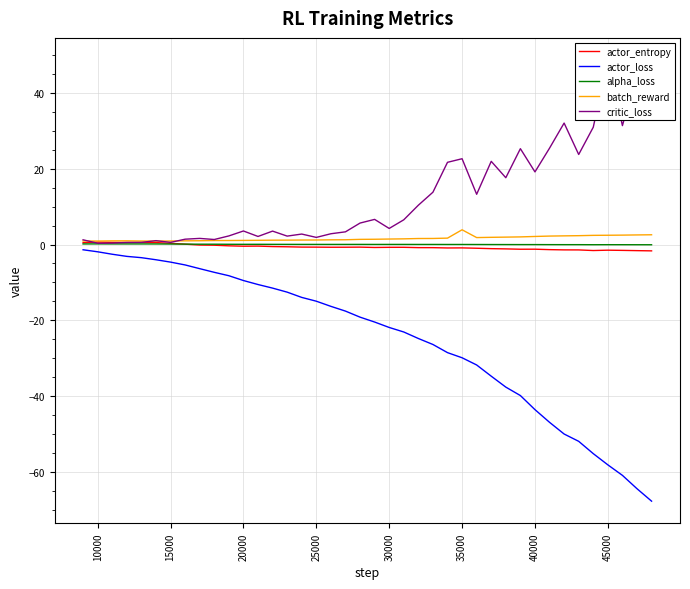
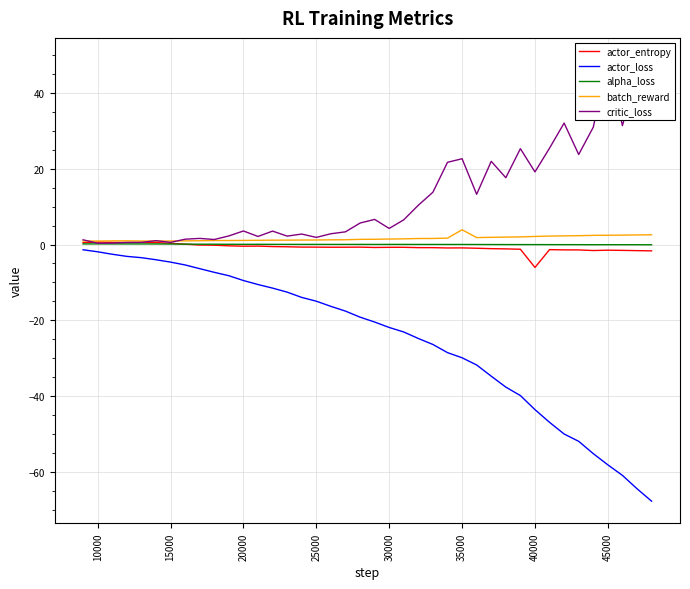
actor_entropy, 40000: -1 -> -6
